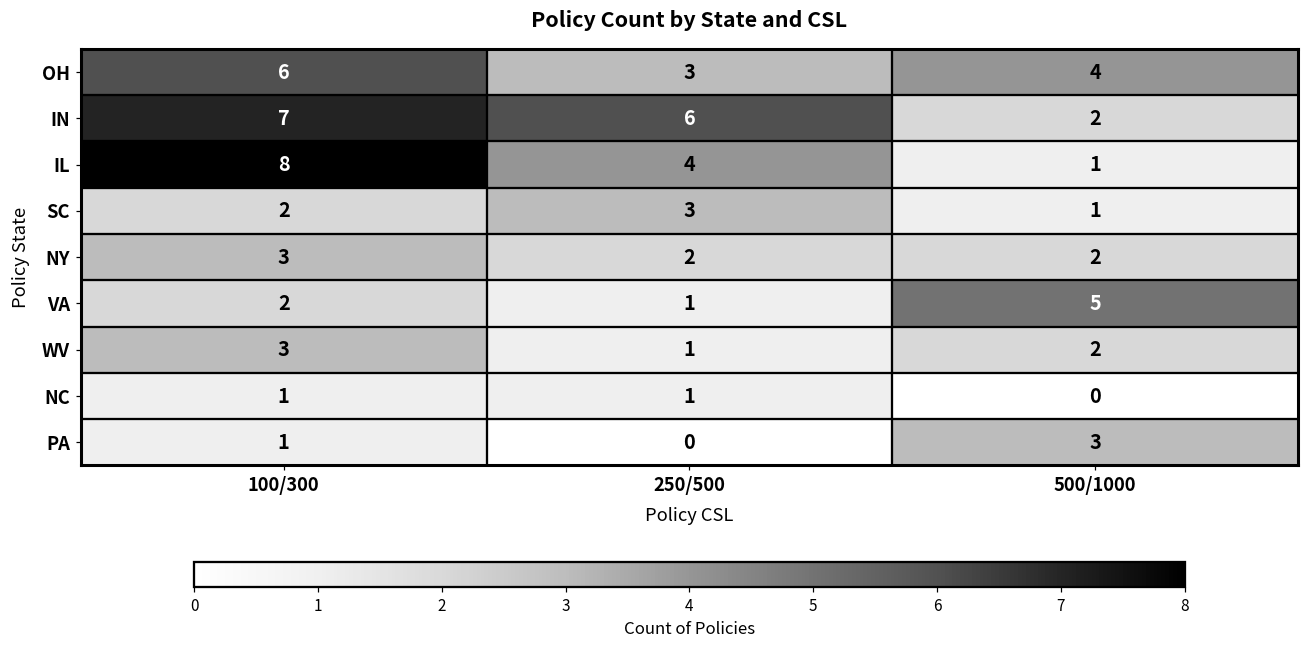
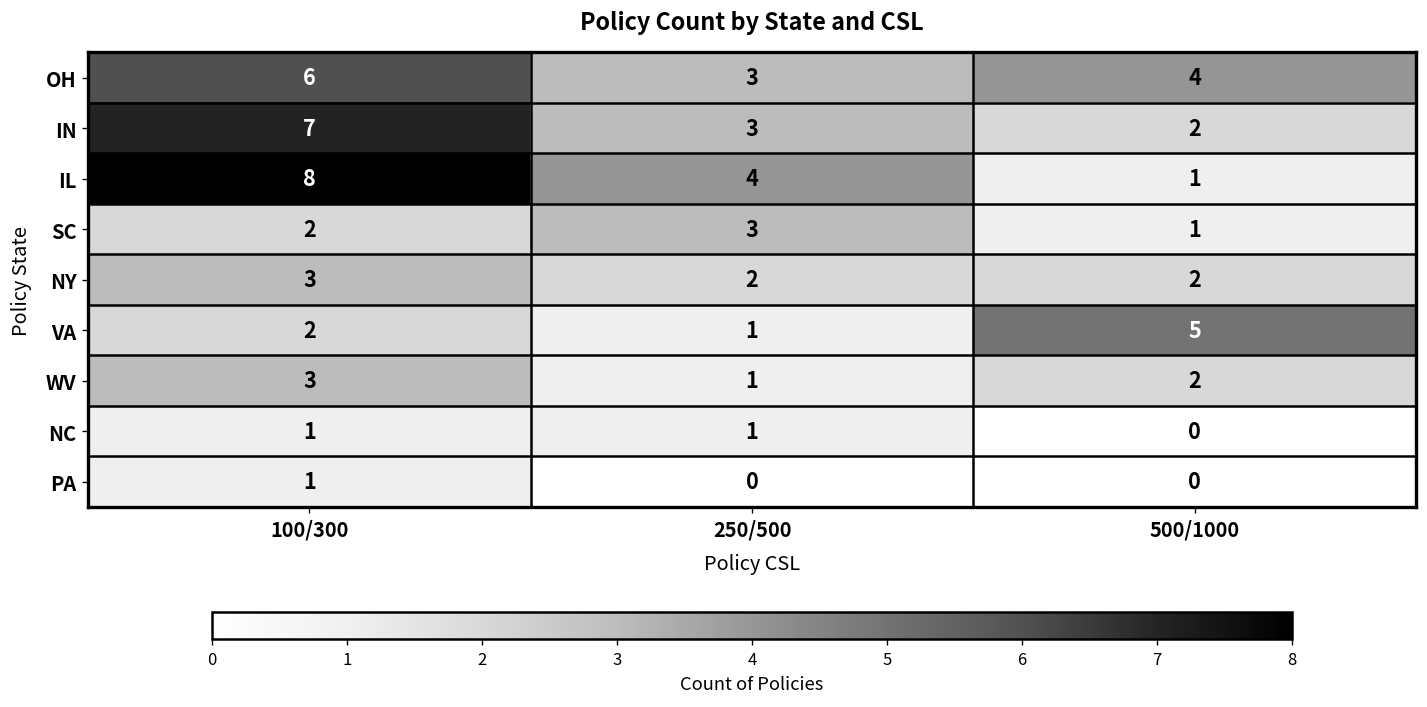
IN, 250/500: 6 -> 3
PA, 500/1000: 3 -> 0
